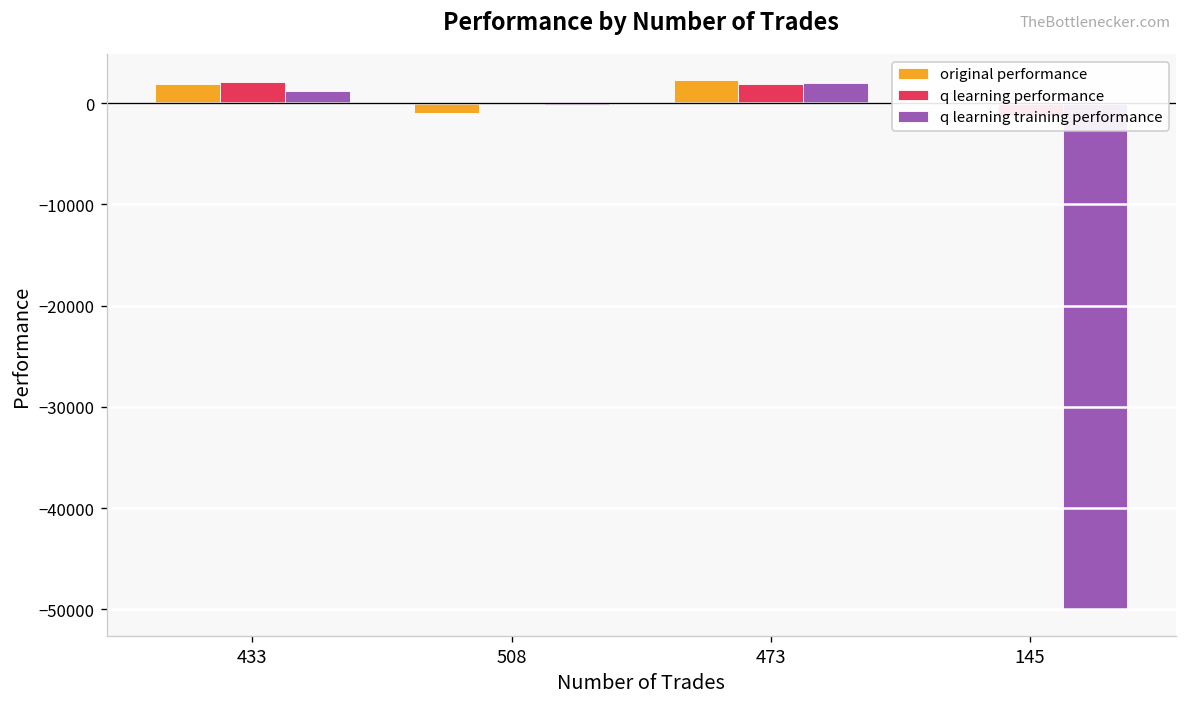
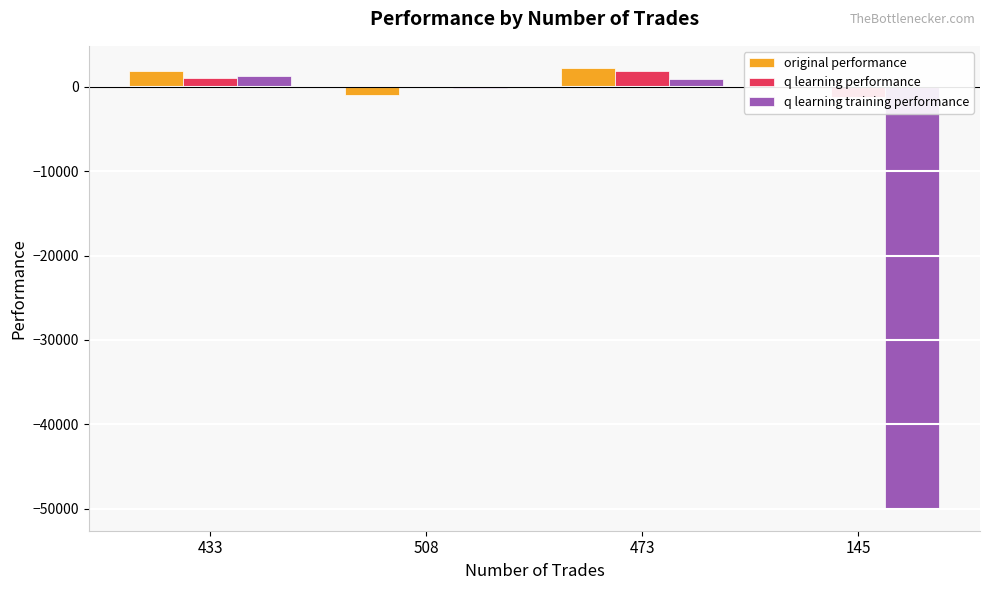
q learning performance, 433: 2000 -> 1000
q learning training performance, 473: 2000 -> 1000
